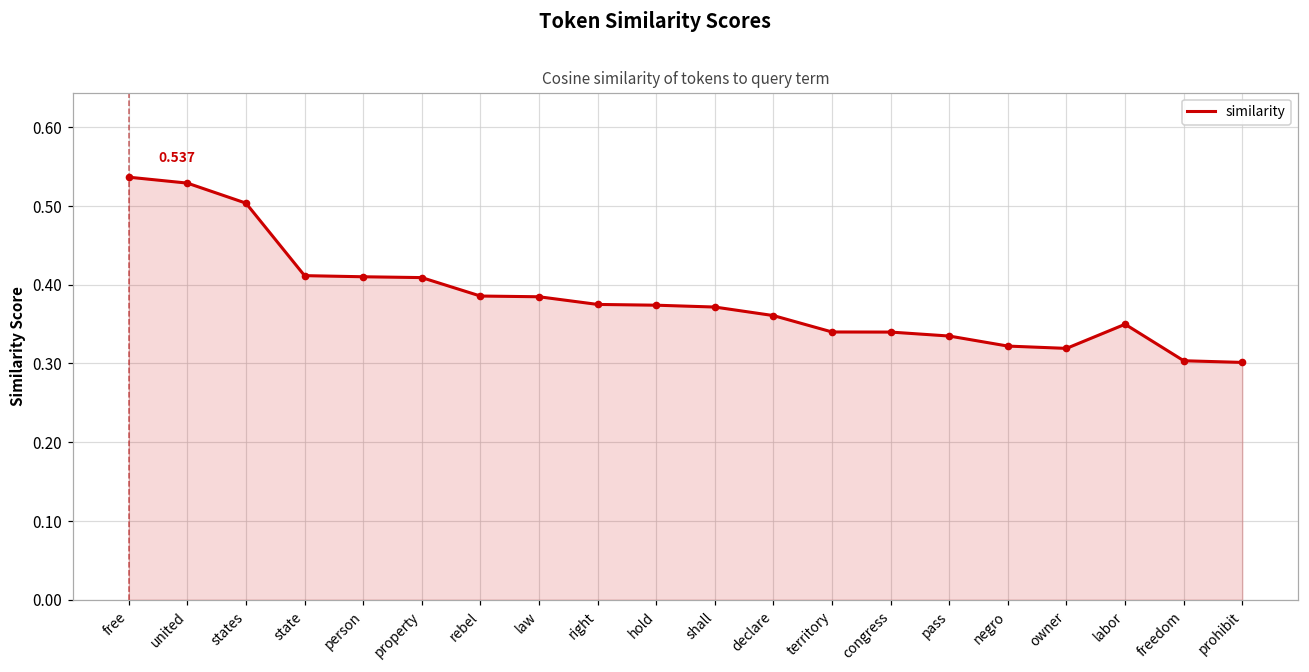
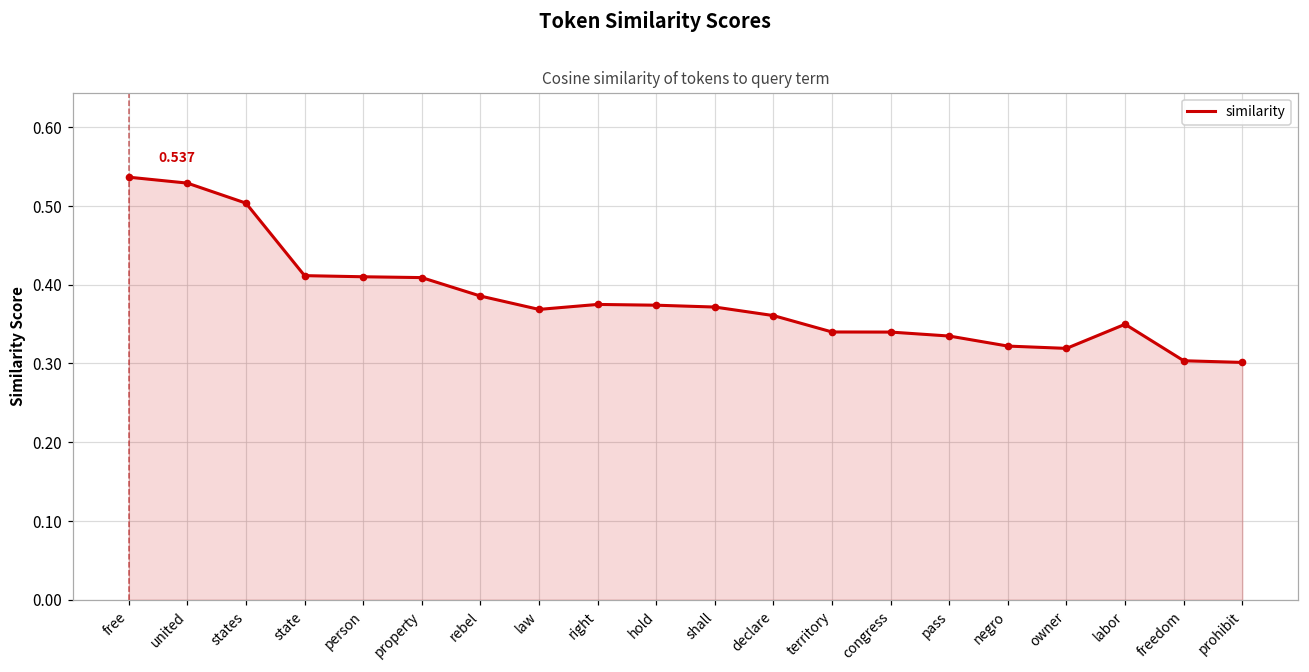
law: 0.38 -> 0.37
